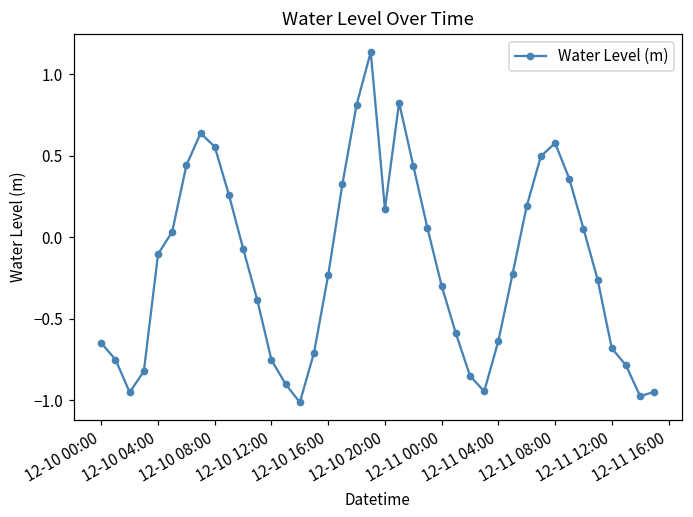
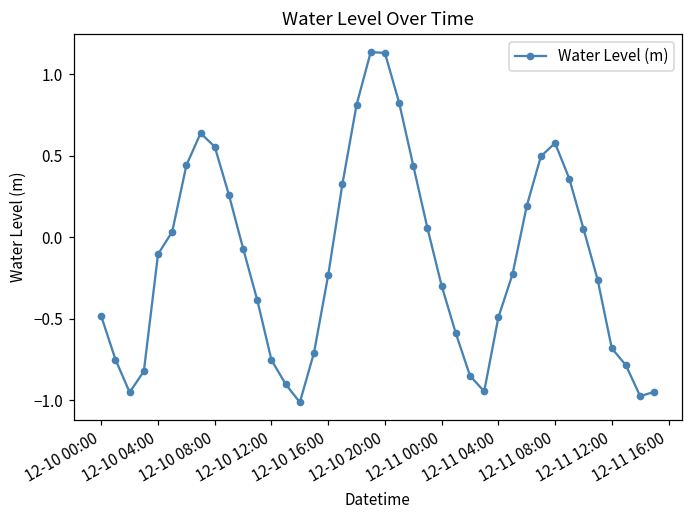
12-10 00:00: -0.65 -> -0.48
12-10 20:00: 0.17 -> 1.13
12-11 04:00: -0.64 -> -0.49
